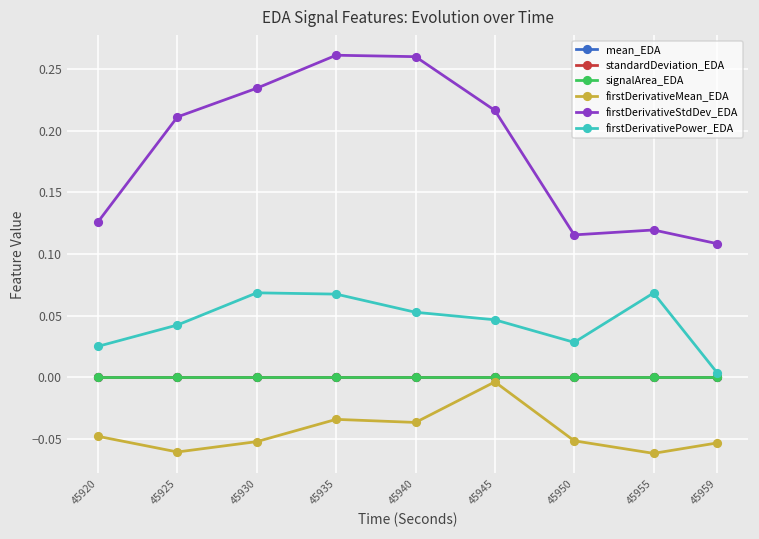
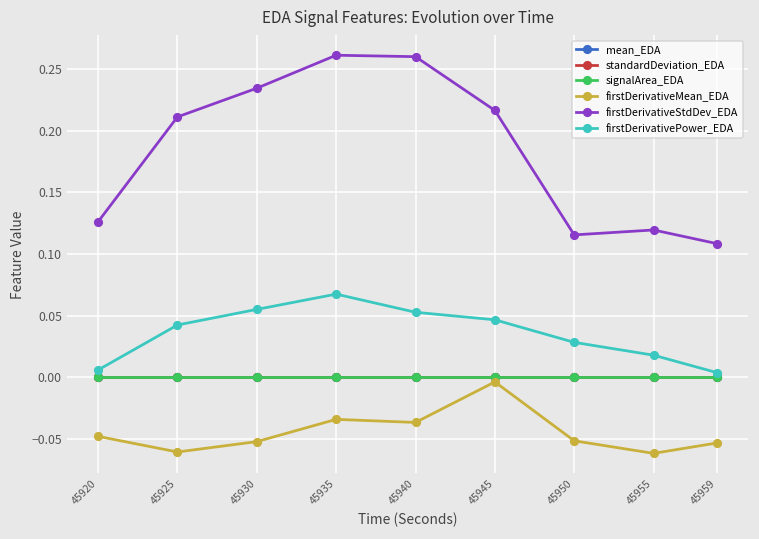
firstDerivativePower_EDA, 45920: 0.025 -> 0.006
firstDerivativePower_EDA, 45930: 0.069 -> 0.055
firstDerivativePower_EDA, 45955: 0.069 -> 0.018
